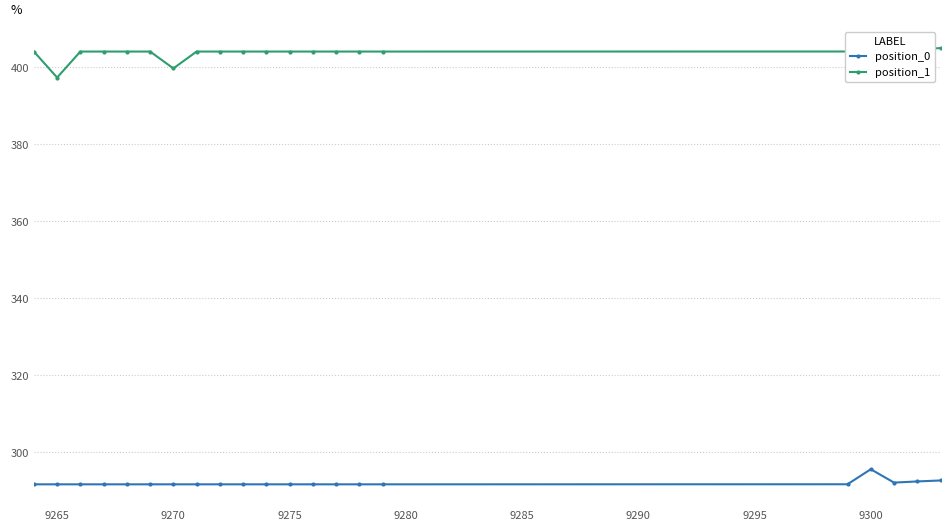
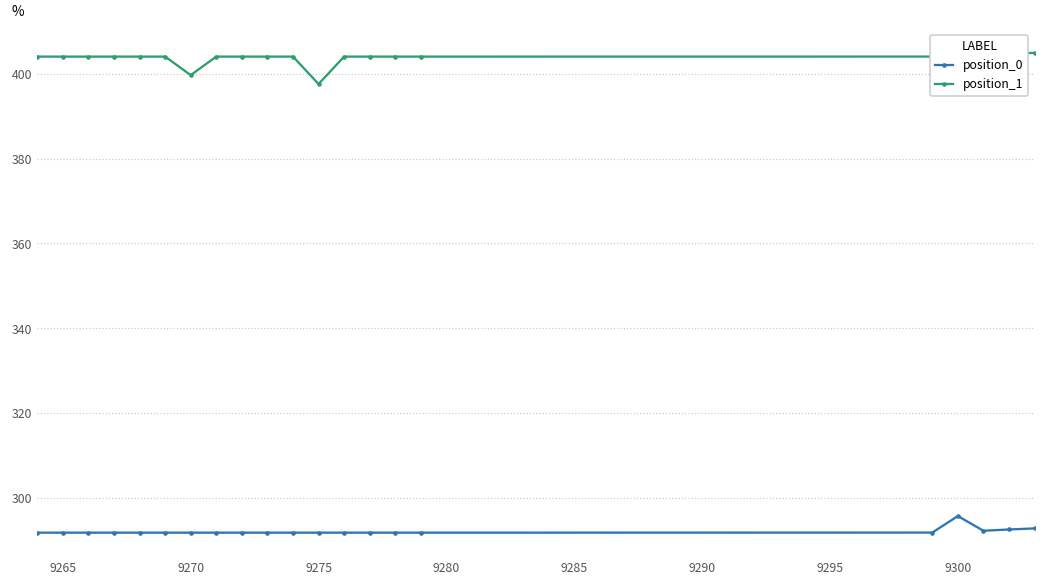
position_1, 9265: 397 -> 404
position_1, 9275: 404 -> 398
